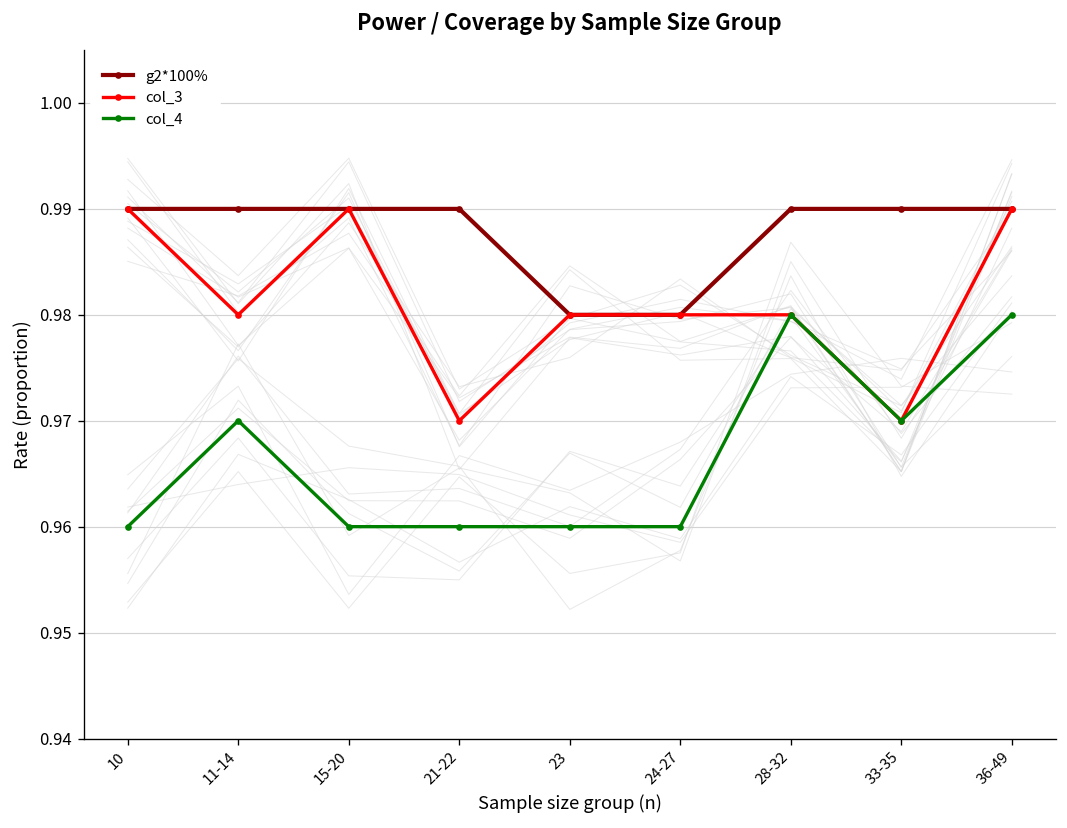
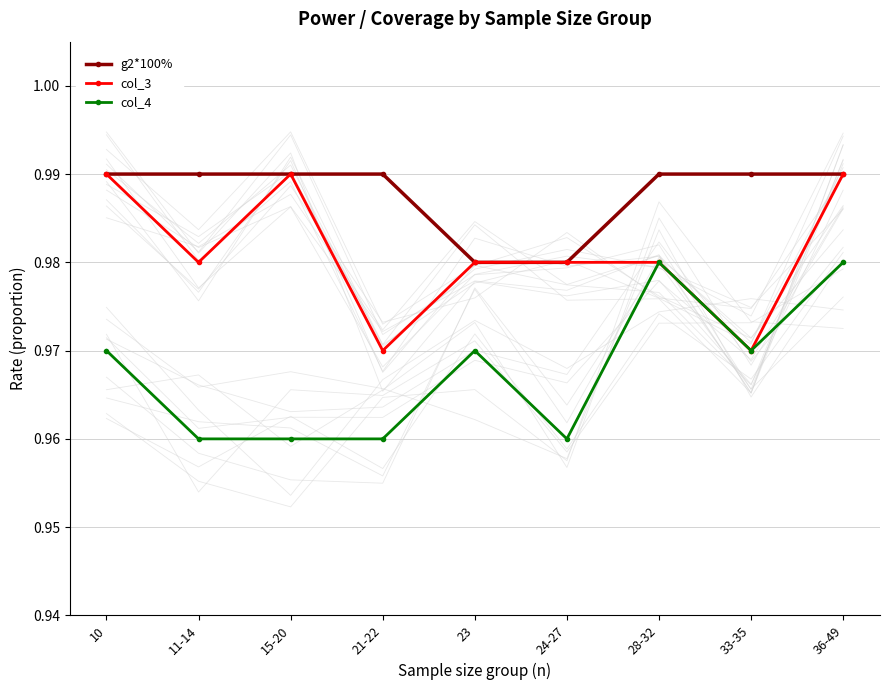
col_4, 10: 0.96 -> 0.97
col_4, 11-14: 0.97 -> 0.96
col_4, 23: 0.96 -> 0.97
